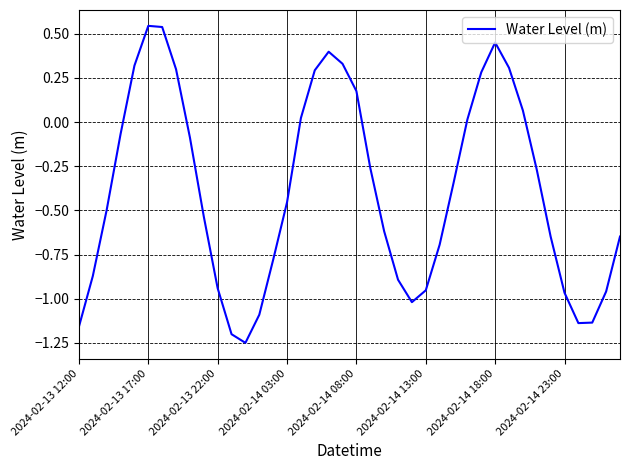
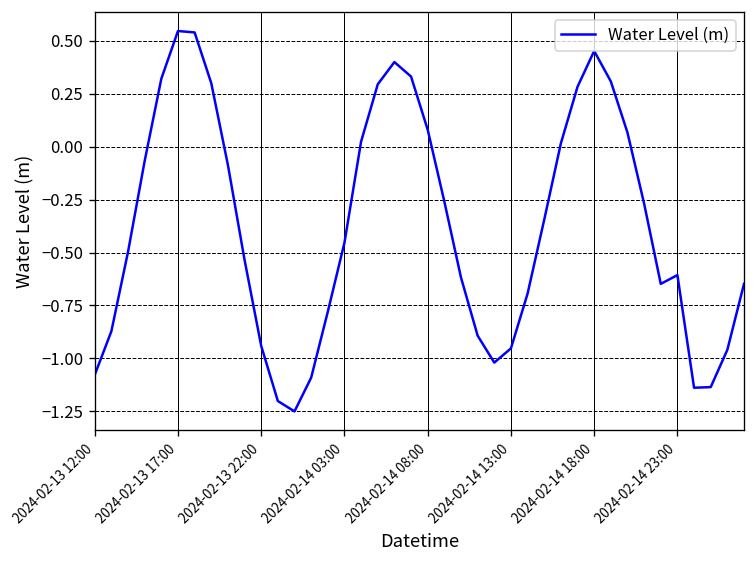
2024-02-13 12:00: -1.16 -> -1.08
2024-02-14 08:00: 0.18 -> 0.08
2024-02-14 23:00: -0.97 -> -0.61
